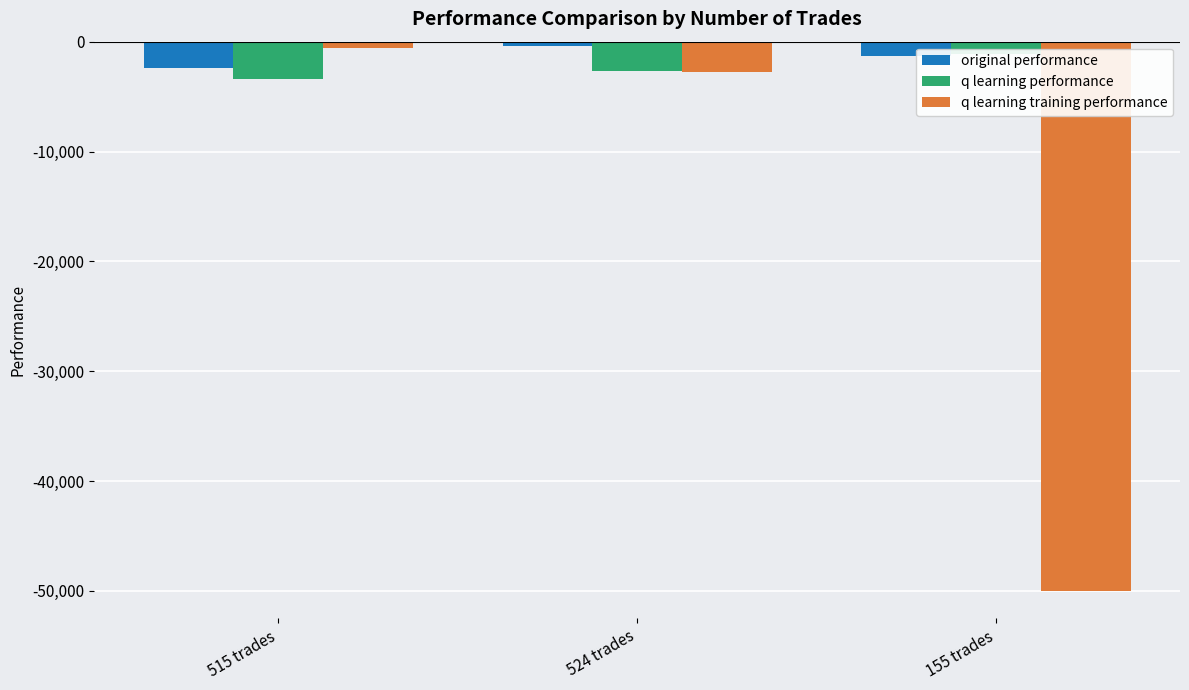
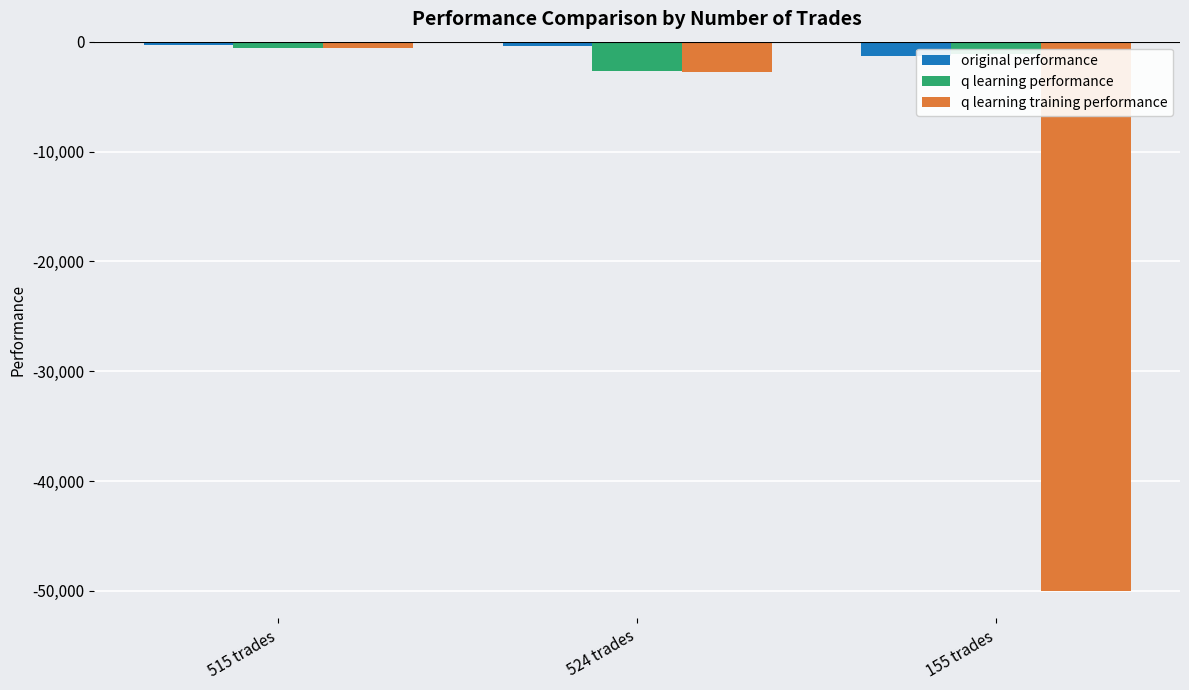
original performance, 515 trades: -2,400 -> -300
q learning performance, 515 trades: -3,400 -> -600
